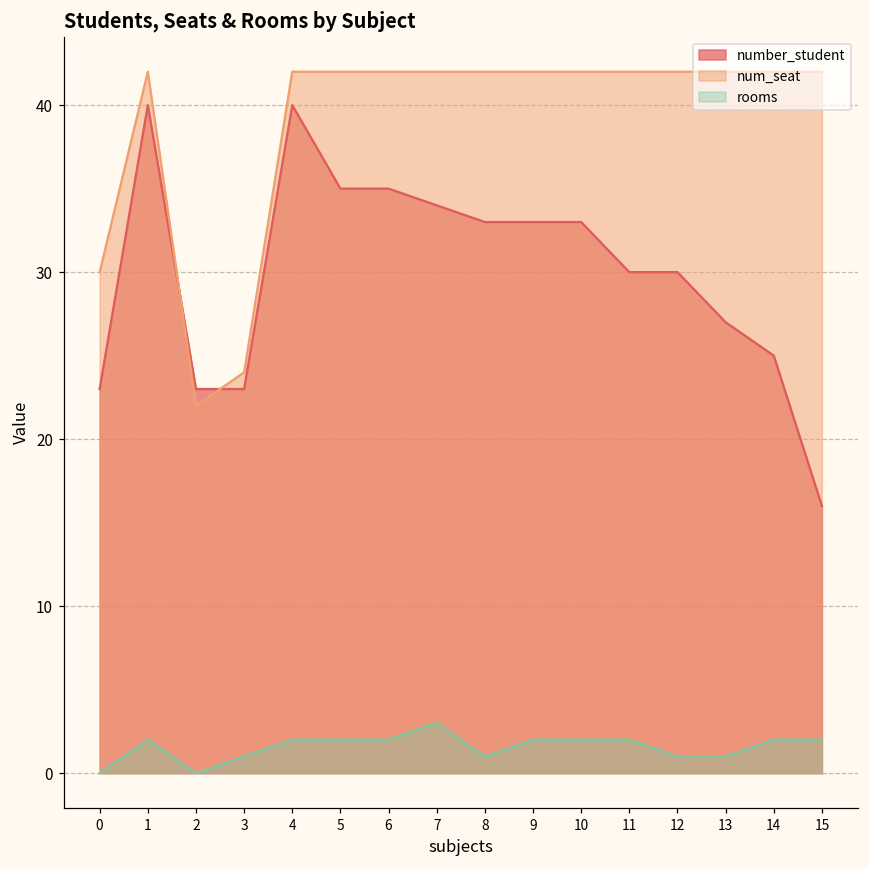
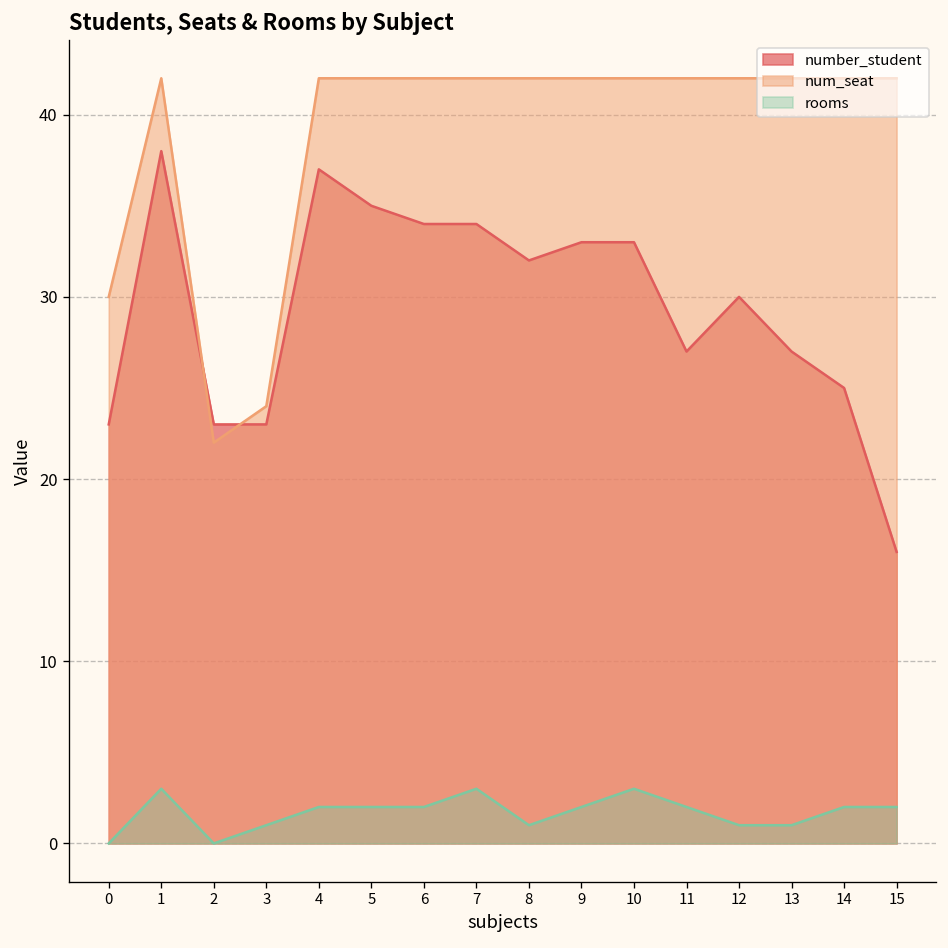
number_student, 1: 40 -> 38
rooms, 1: 2 -> 3
number_student, 4: 40 -> 37
number_student, 6: 35 -> 34
number_student, 8: 33 -> 32
rooms, 10: 2 -> 3
number_student, 11: 30 -> 27
